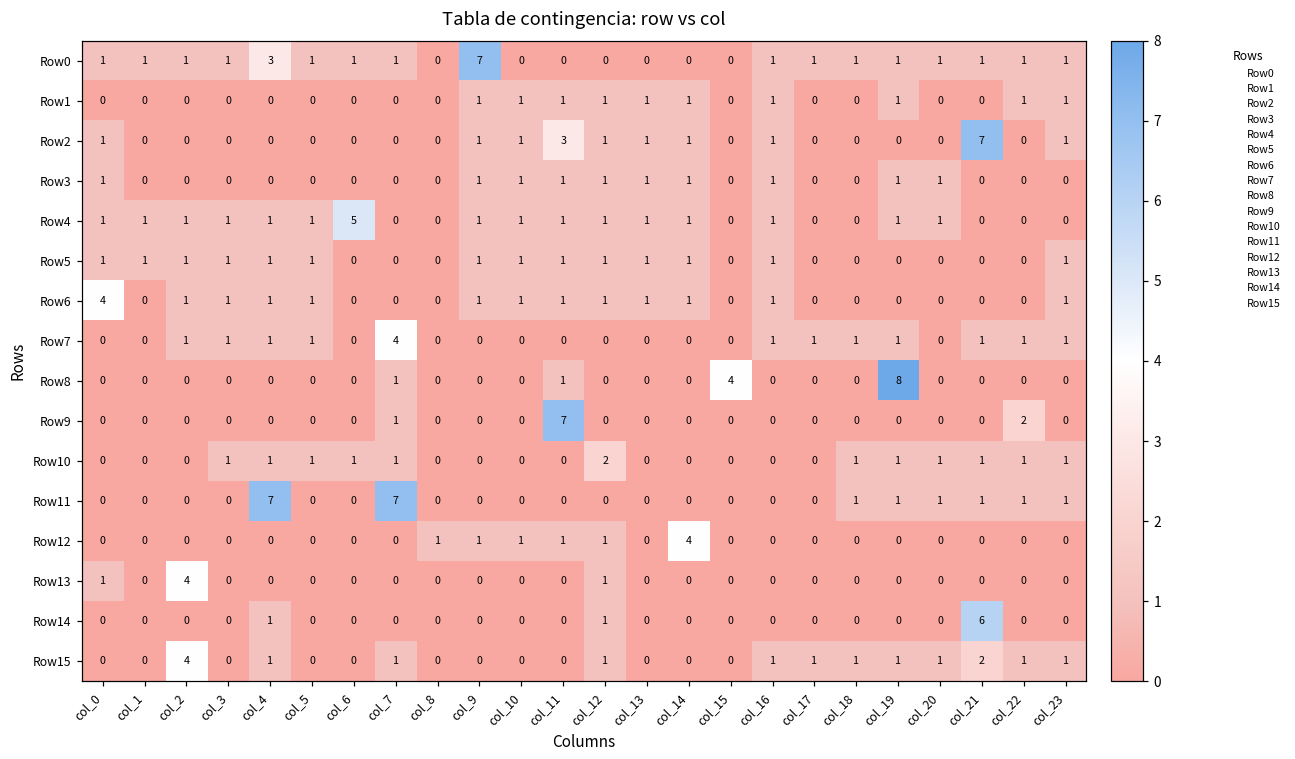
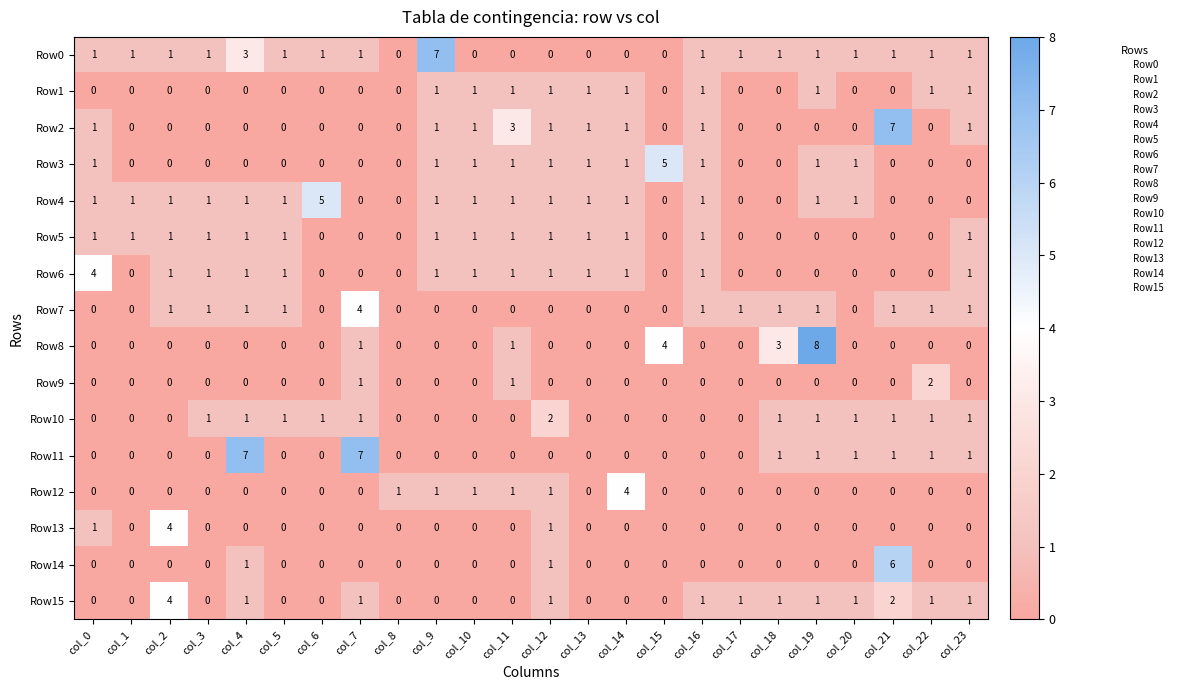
Row3, col_15: 0 -> 5
Row8, col_18: 0 -> 3
Row9, col_11: 7 -> 1
